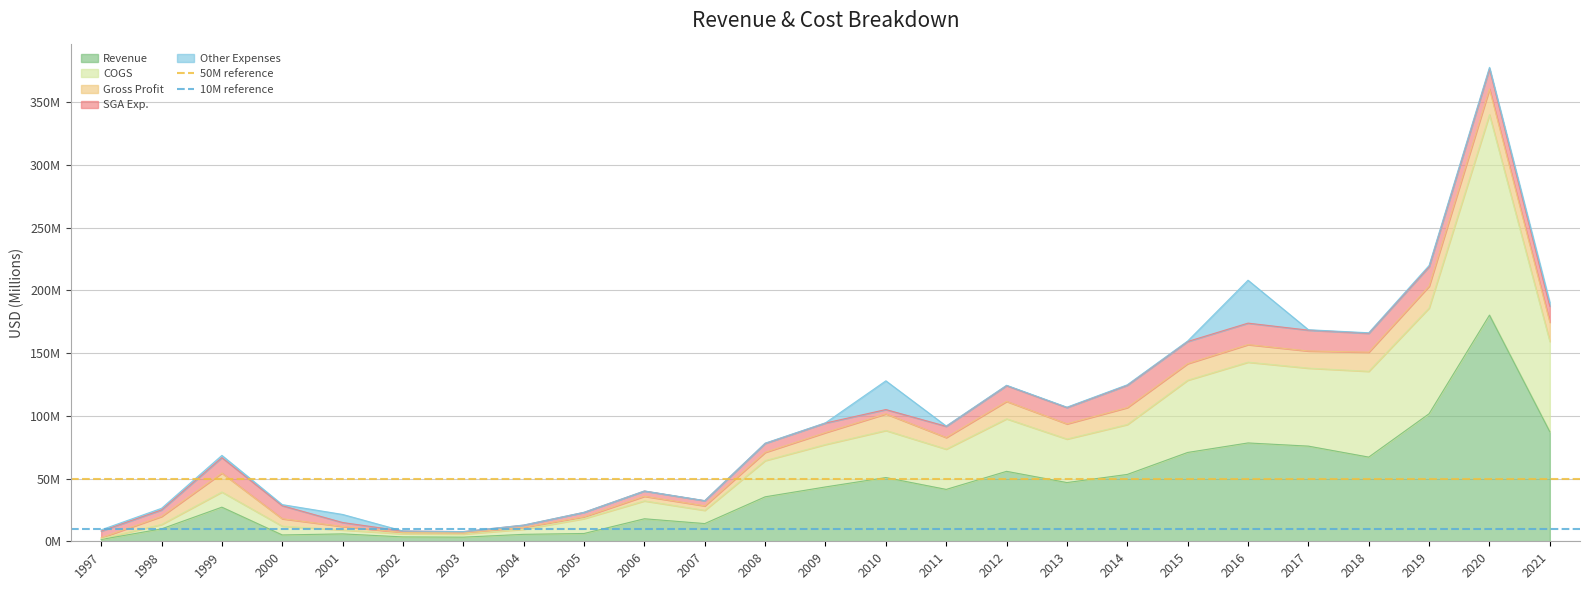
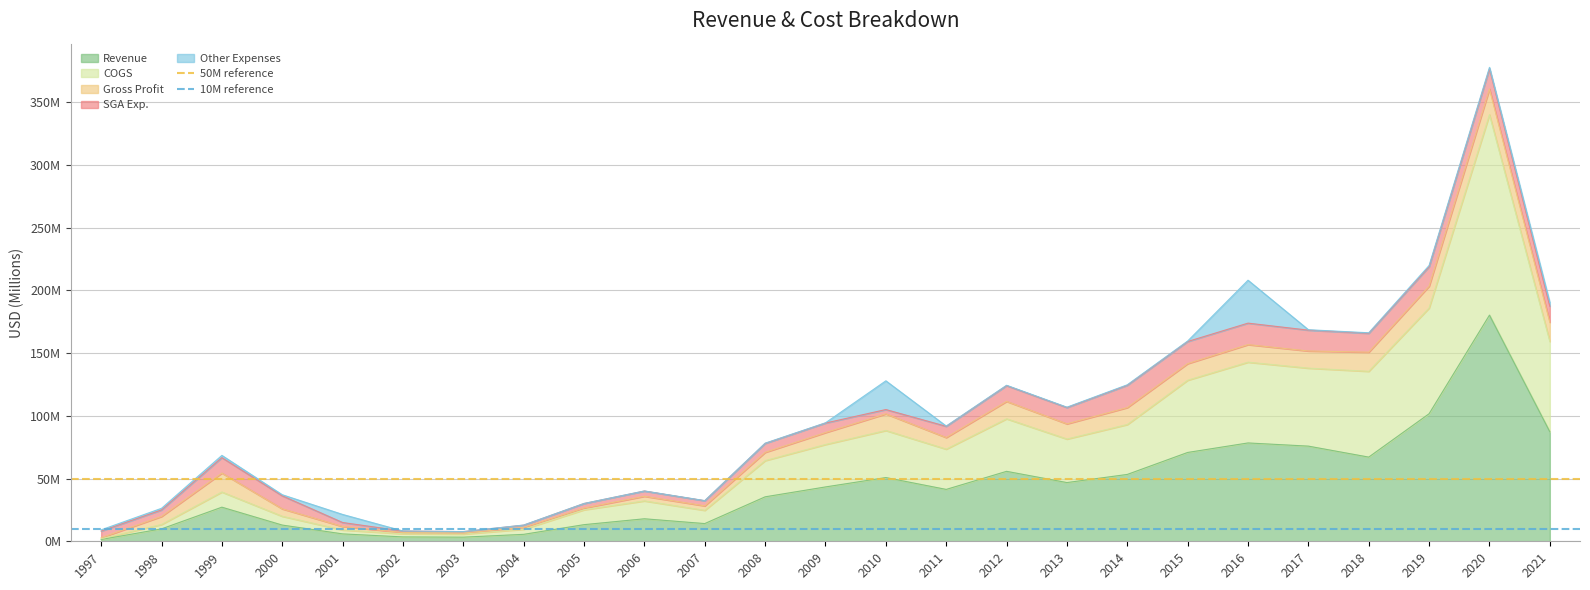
Revenue, 2000: 5000000 -> 13000000
Revenue, 2005: 6000000 -> 13000000
